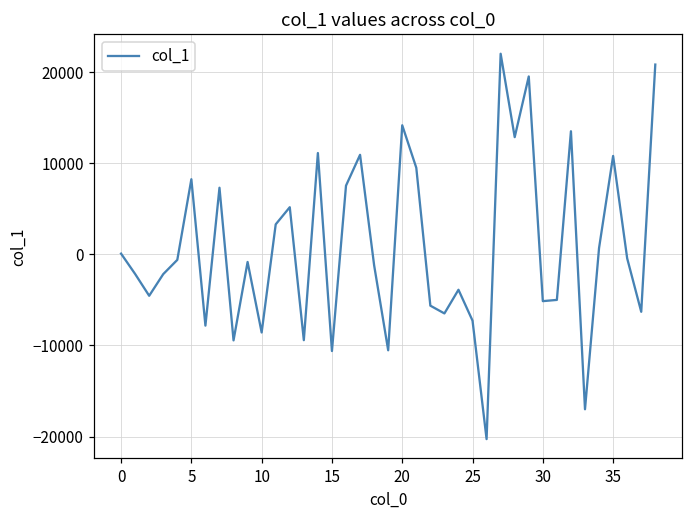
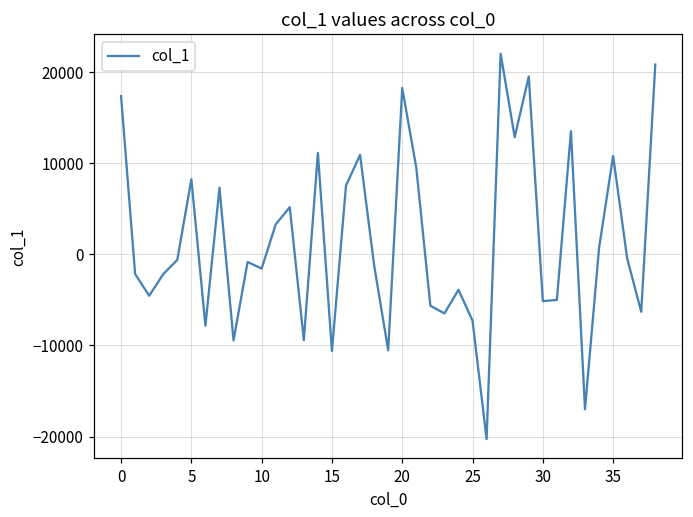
0: 0 -> 17000
10: -9000 -> -2000
20: 14000 -> 18000
